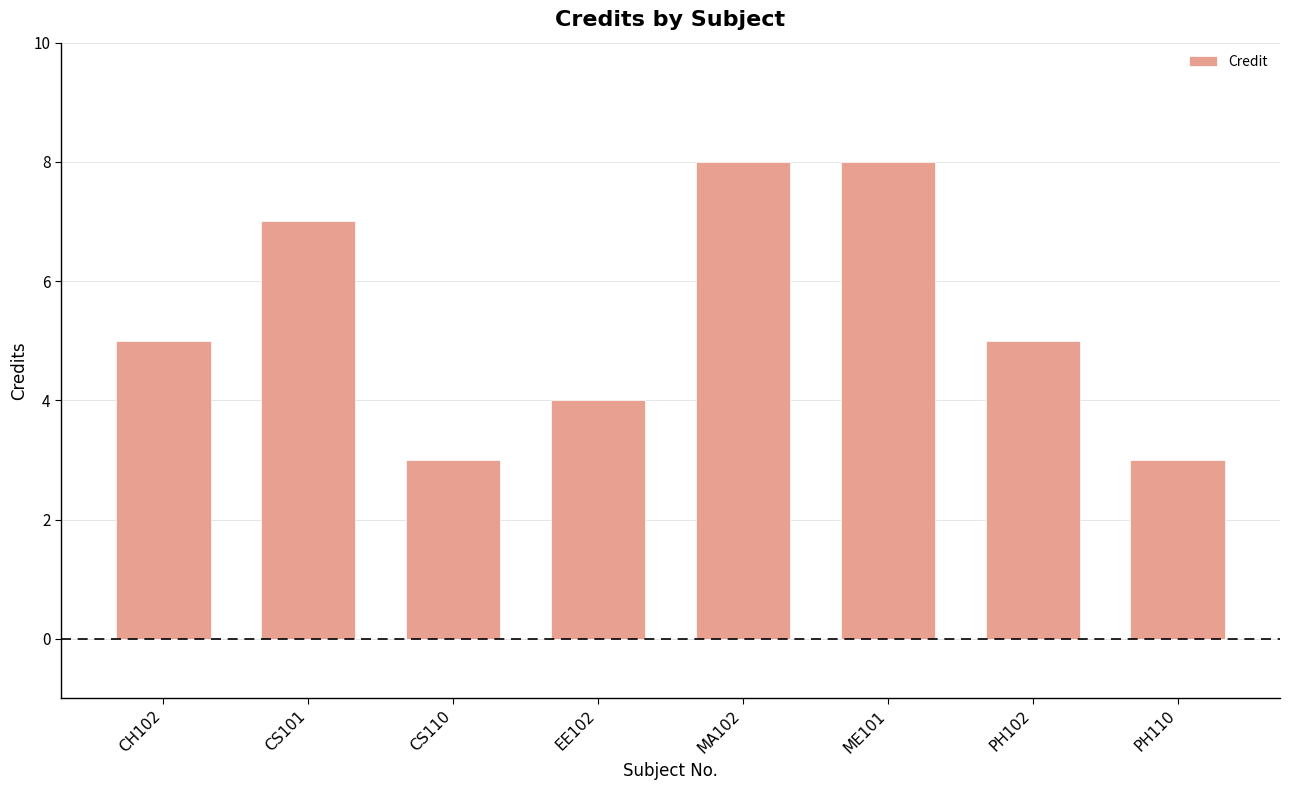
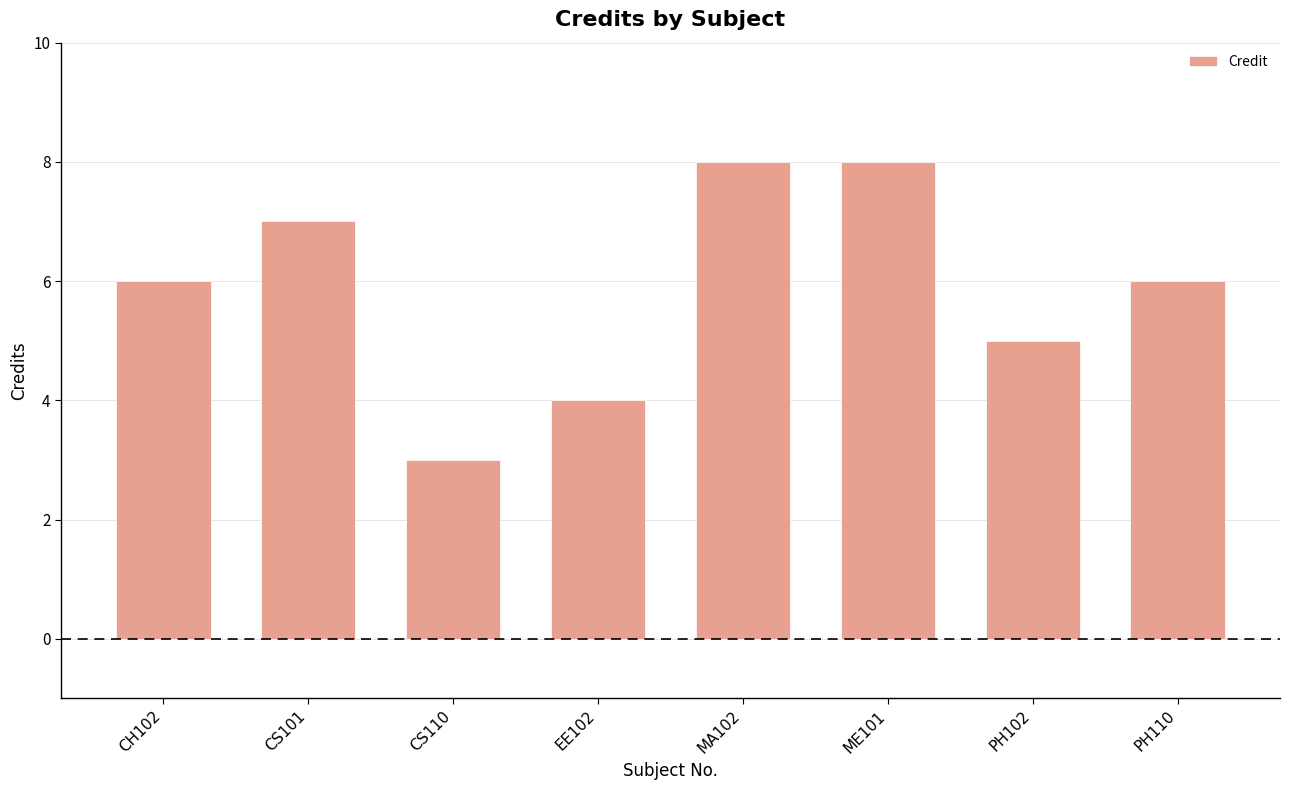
CH102: 5 -> 6
PH110: 3 -> 6
